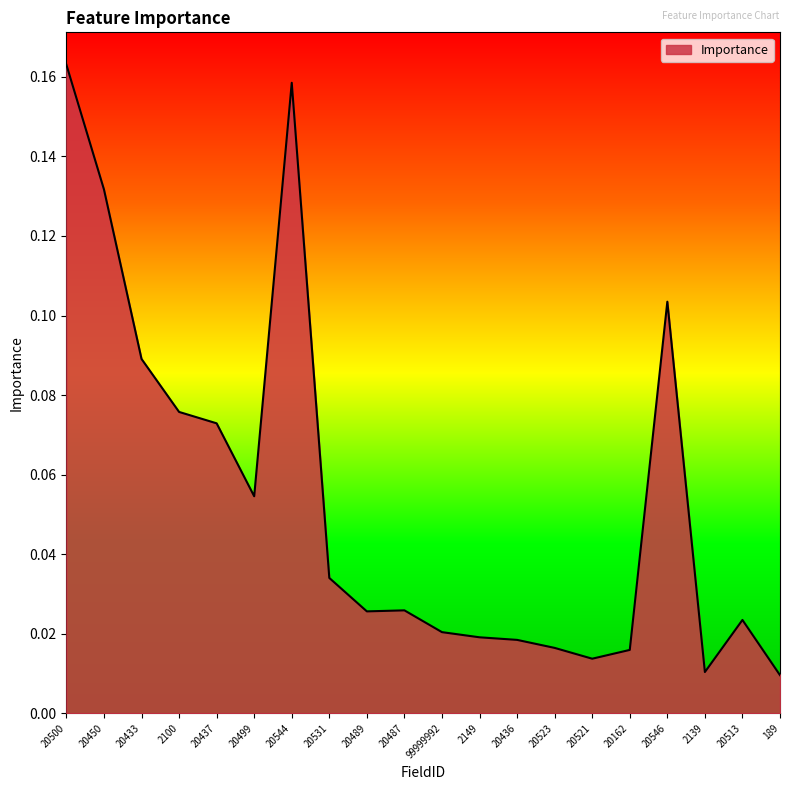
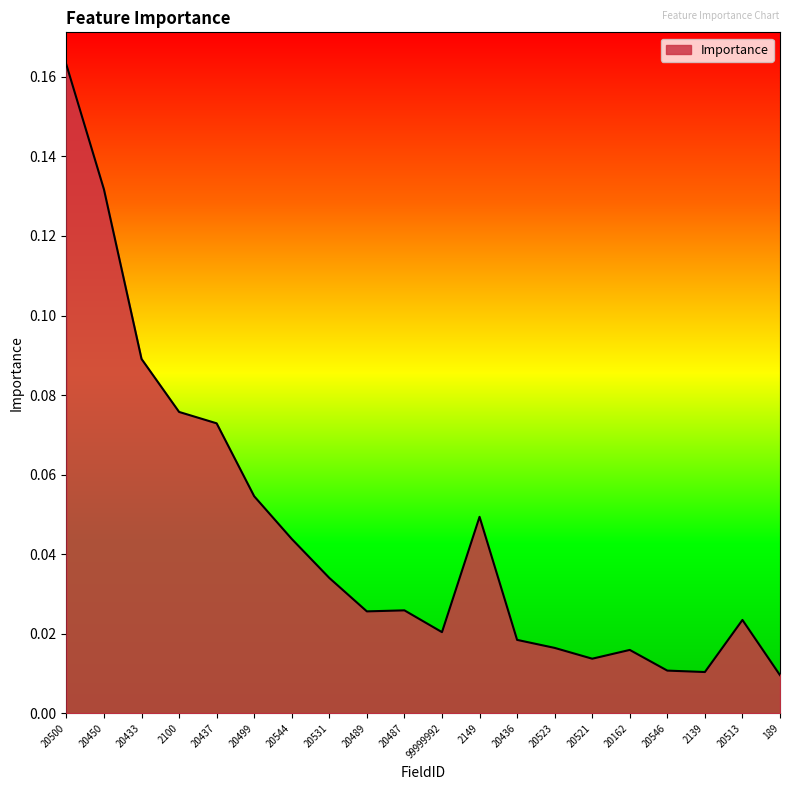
20544: 0.159 -> 0.044
2149: 0.019 -> 0.049
20546: 0.103 -> 0.011
